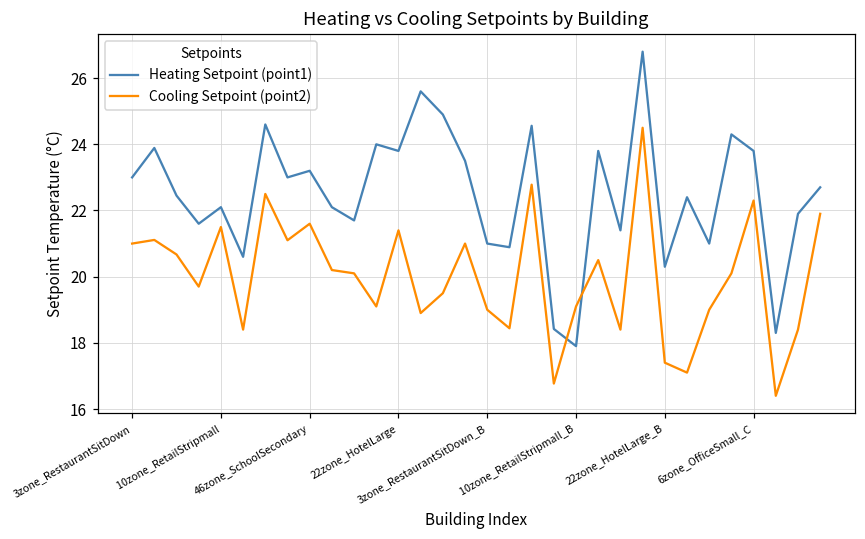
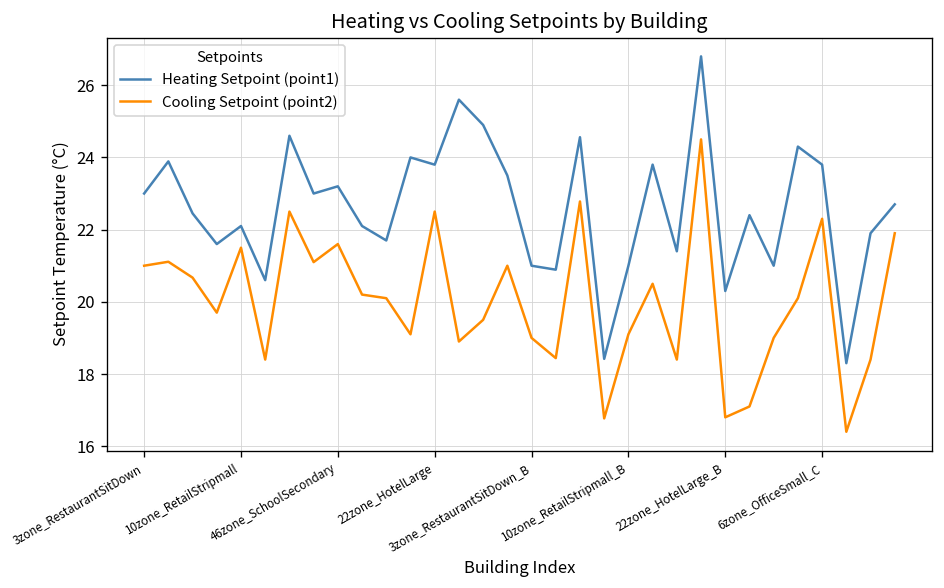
Cooling Setpoint (point2), 22zone_HotelLarge: 21.4 -> 22.5
Heating Setpoint (point1), 10zone_RetailStripmall_B: 17.9 -> 21.0
Cooling Setpoint (point2), 22zone_HotelLarge_B: 17.4 -> 16.8
